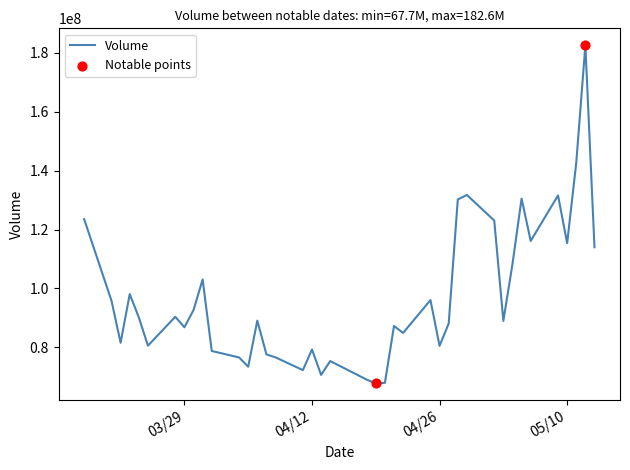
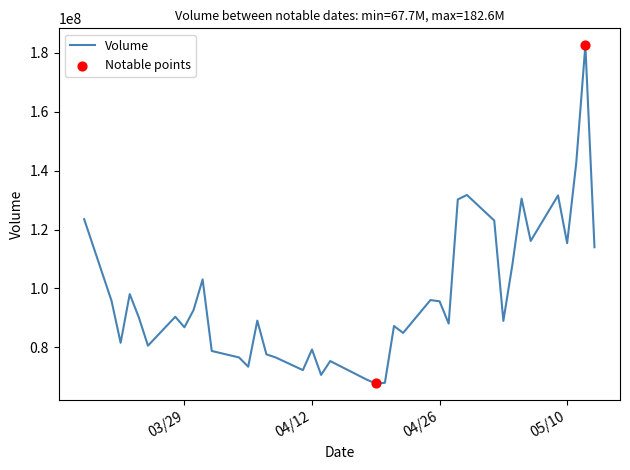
Volume, 04/26: 80000000 -> 96000000
